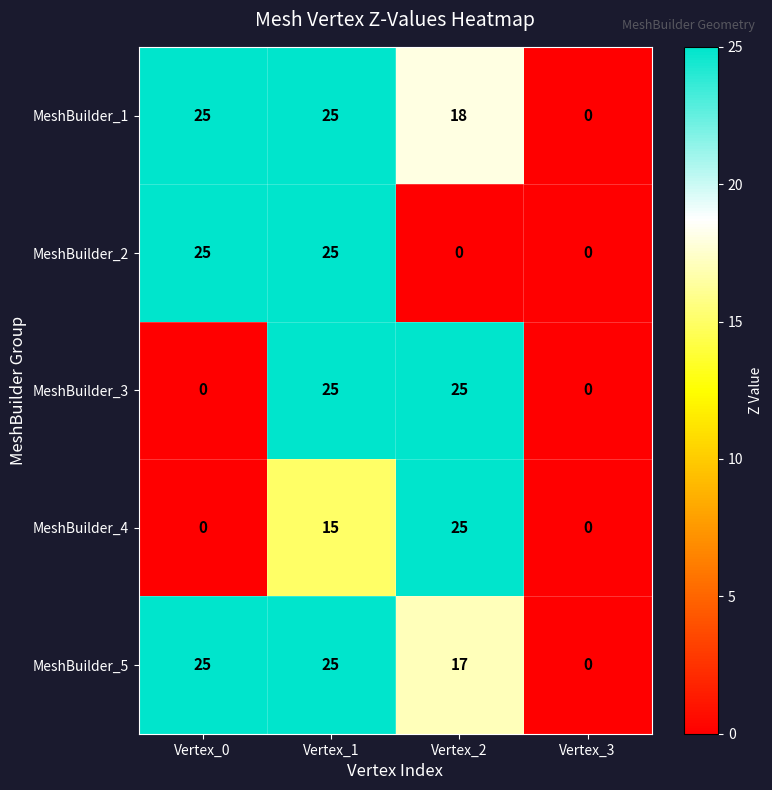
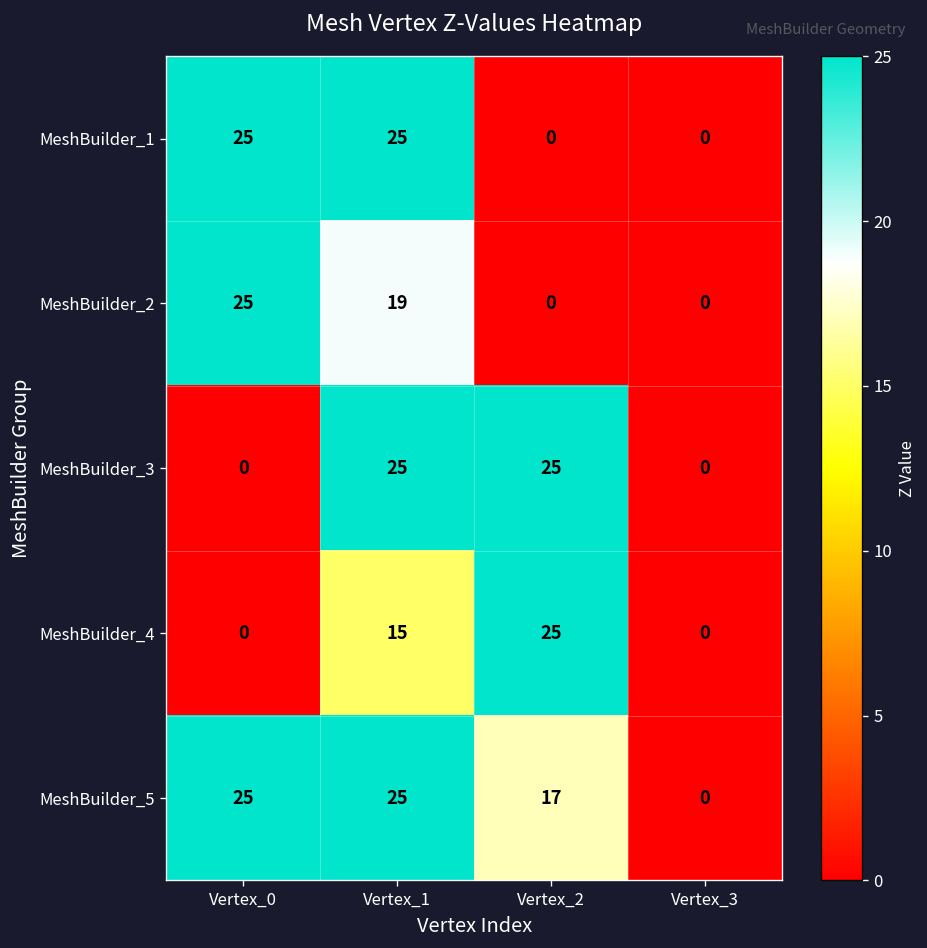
MeshBuilder_1, Vertex_2: 18 -> 0
MeshBuilder_2, Vertex_1: 25 -> 19
